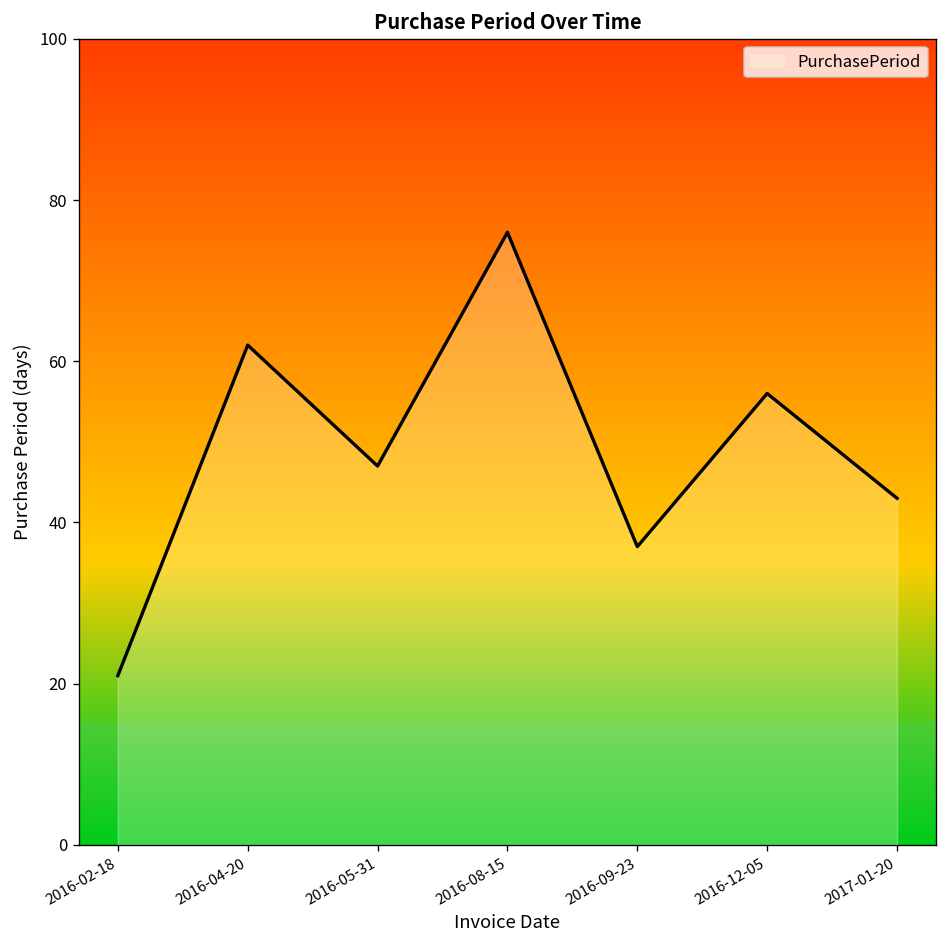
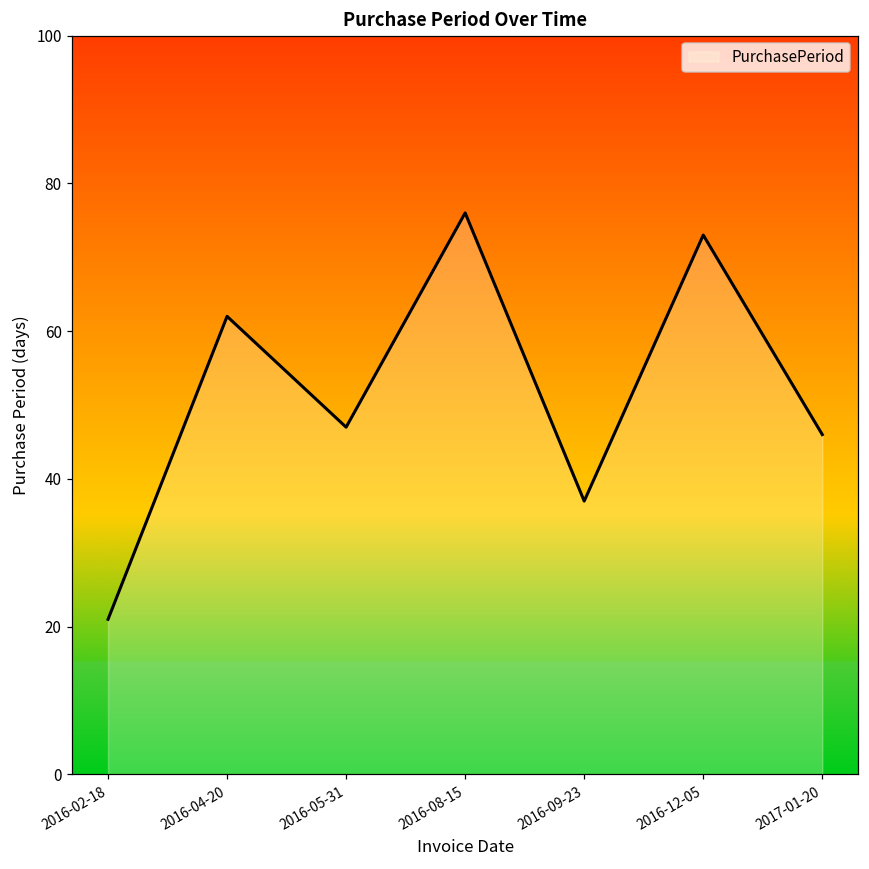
2016-12-05: 56 -> 73
2017-01-20: 43 -> 46
